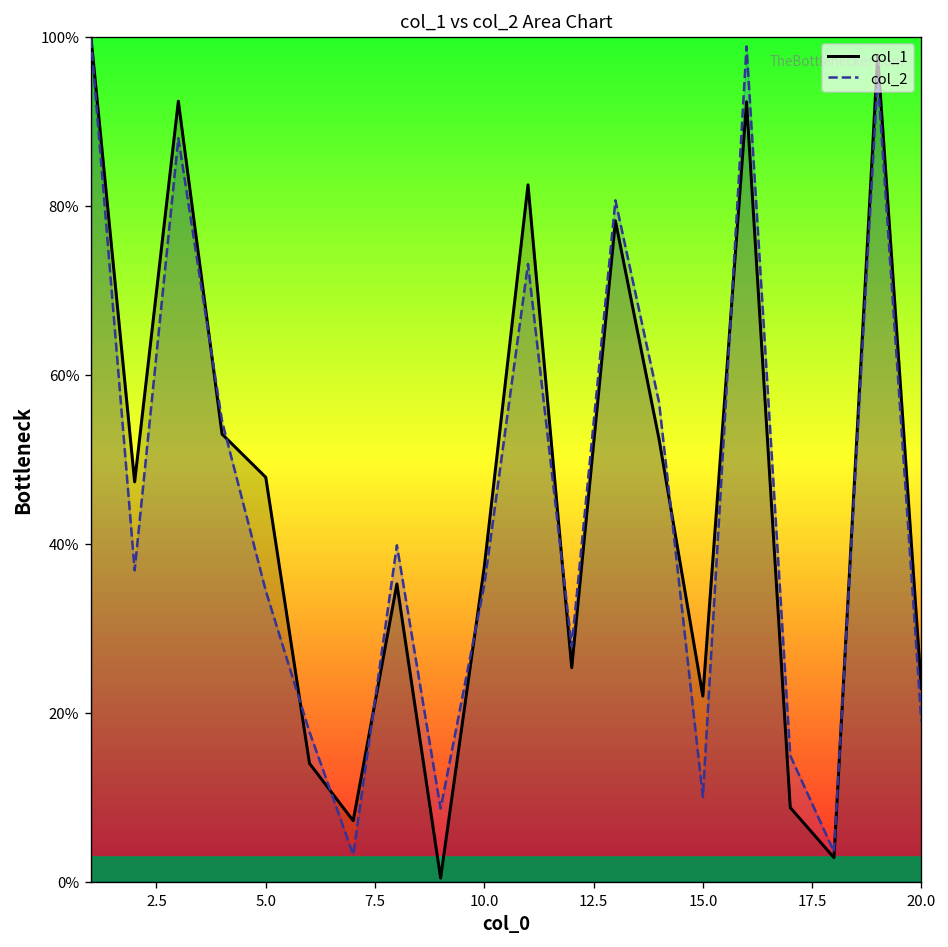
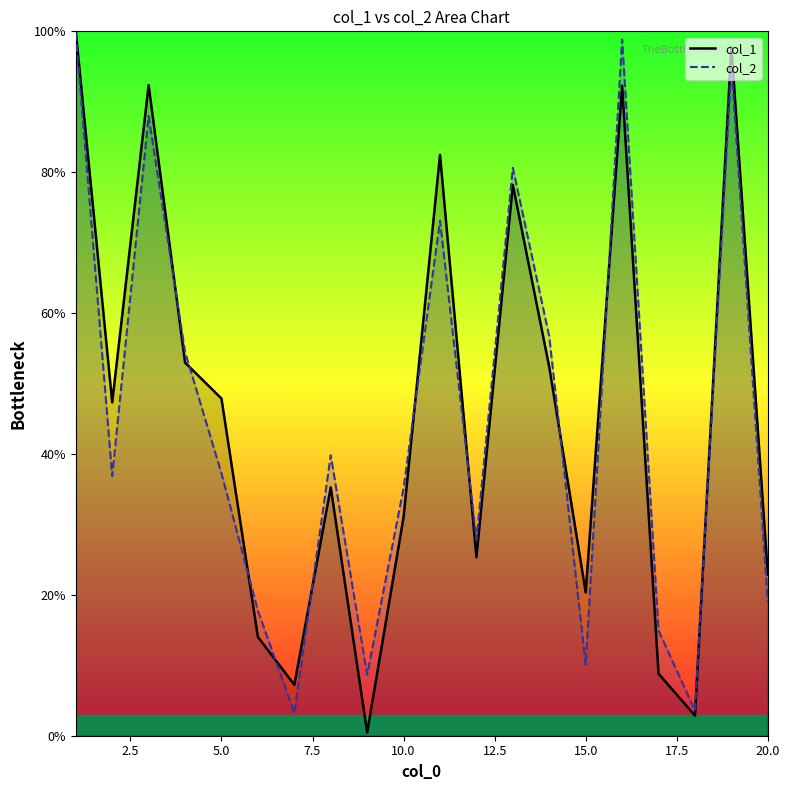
col_2, 5.0: 34% -> 37%
col_1, 10.0: 37% -> 31%
col_1, 15.0: 22% -> 20%
